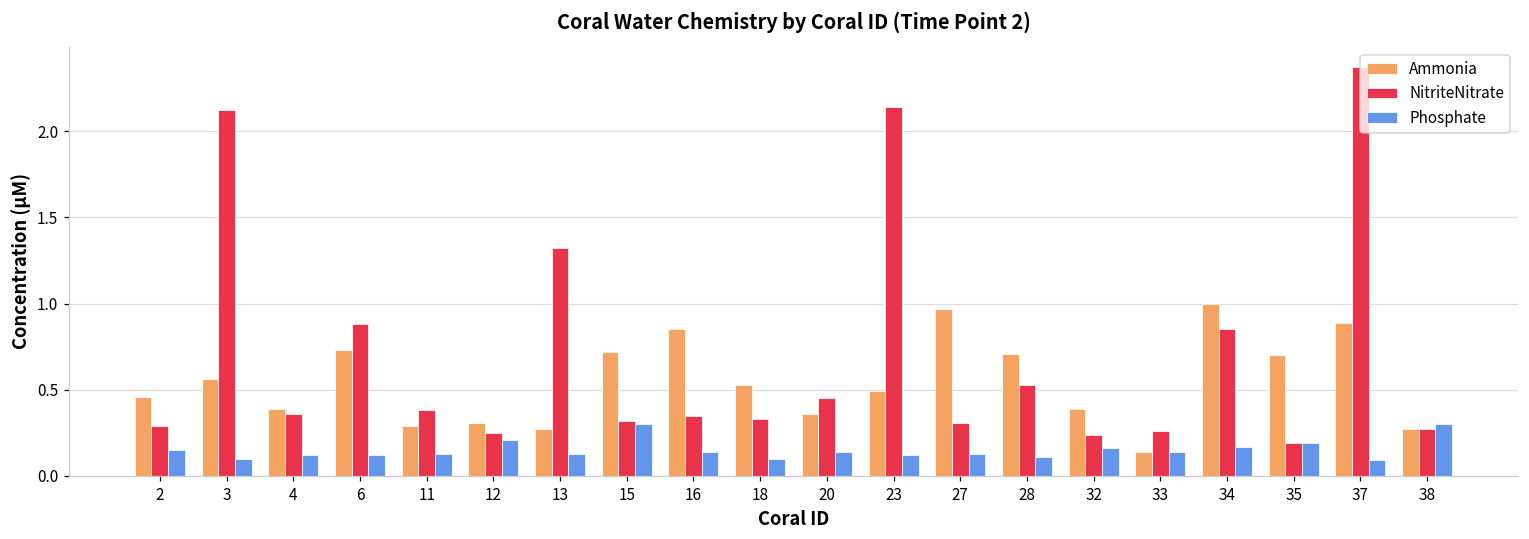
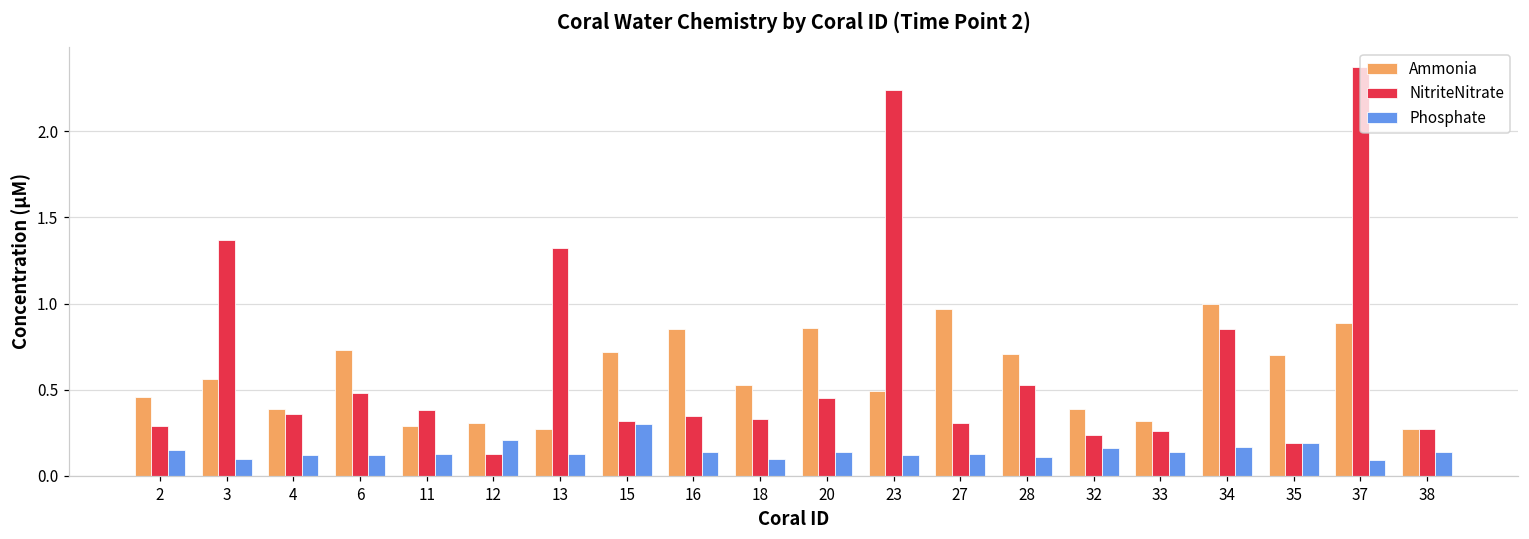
NitriteNitrate, 3: 2.12 -> 1.37
NitriteNitrate, 6: 0.88 -> 0.48
NitriteNitrate, 12: 0.25 -> 0.13
Ammonia, 20: 0.36 -> 0.86
NitriteNitrate, 23: 2.14 -> 2.24
Ammonia, 33: 0.14 -> 0.32
Phosphate, 38: 0.30 -> 0.14
